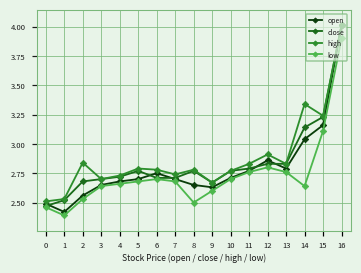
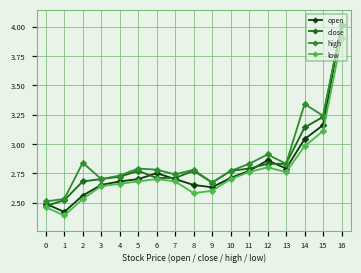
low, 8: 2.50 -> 2.58
low, 14: 2.64 -> 2.98
